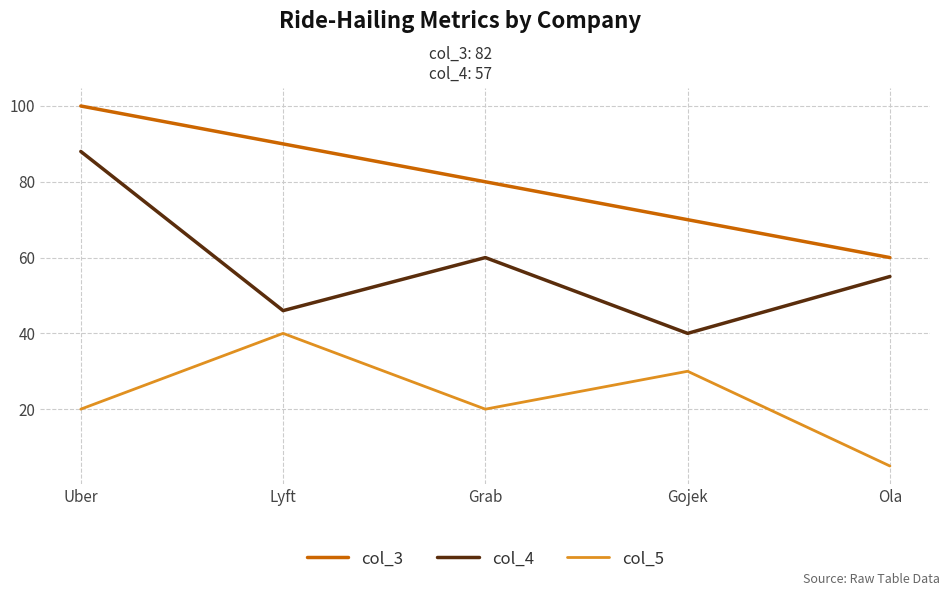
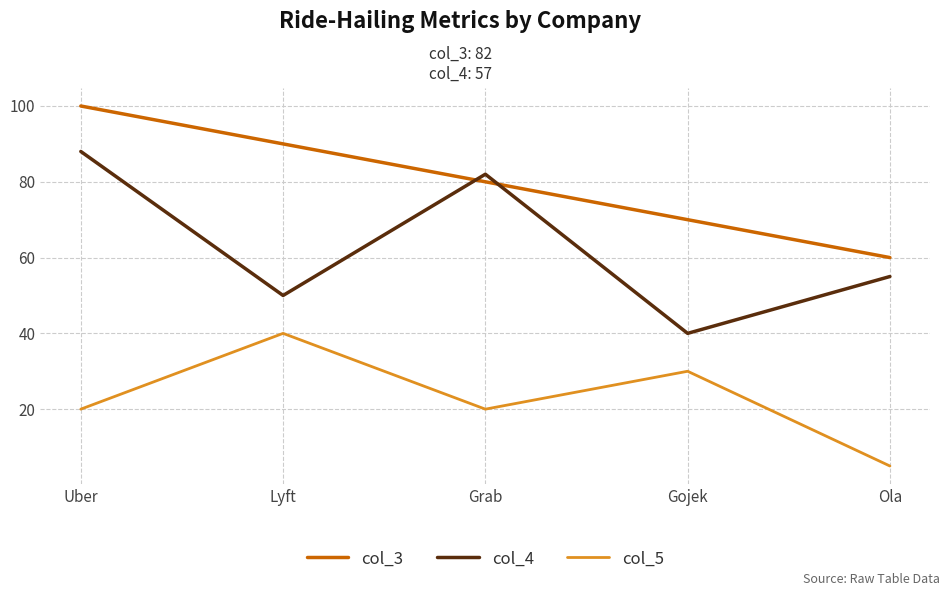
col_4, Lyft: 46 -> 50
col_4, Grab: 60 -> 82
